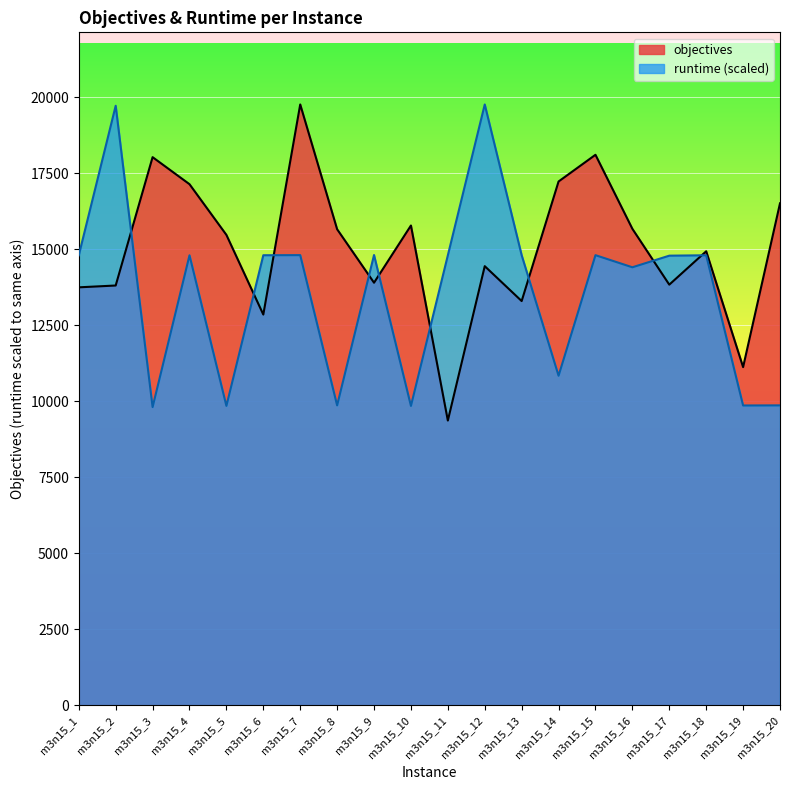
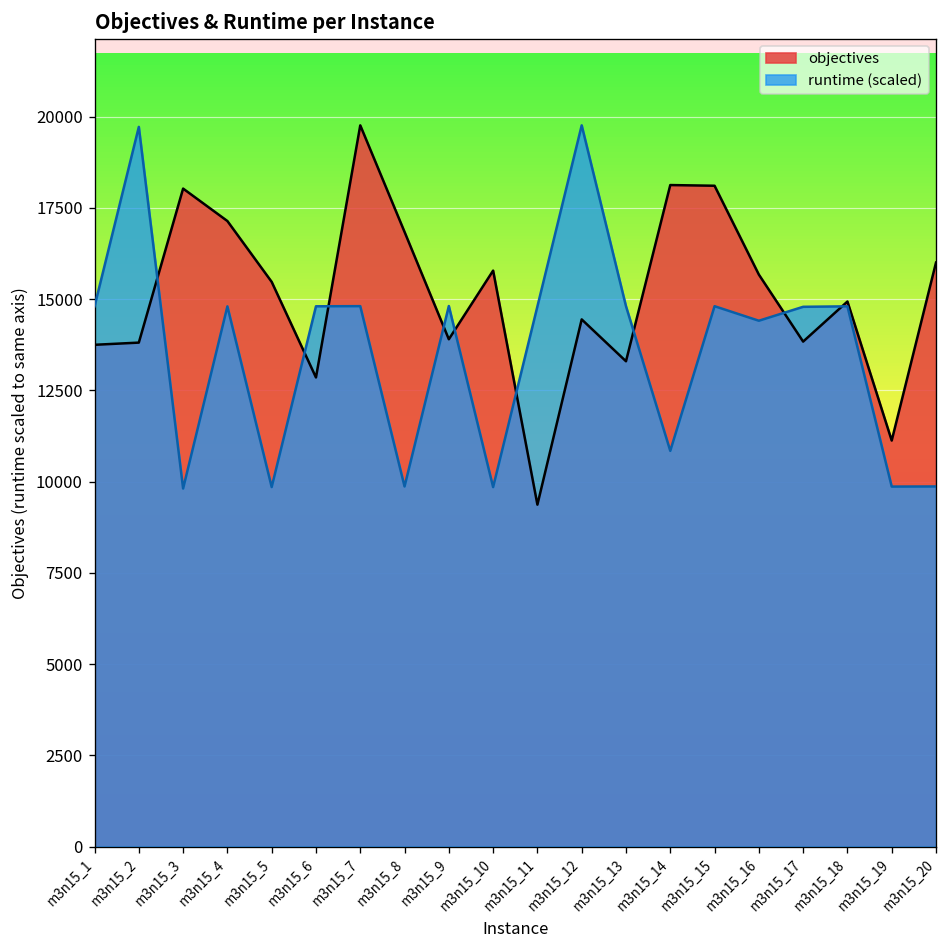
objectives, m3n15_8: 15700 -> 16800
objectives, m3n15_14: 17200 -> 18100
objectives, m3n15_20: 16500 -> 16000
